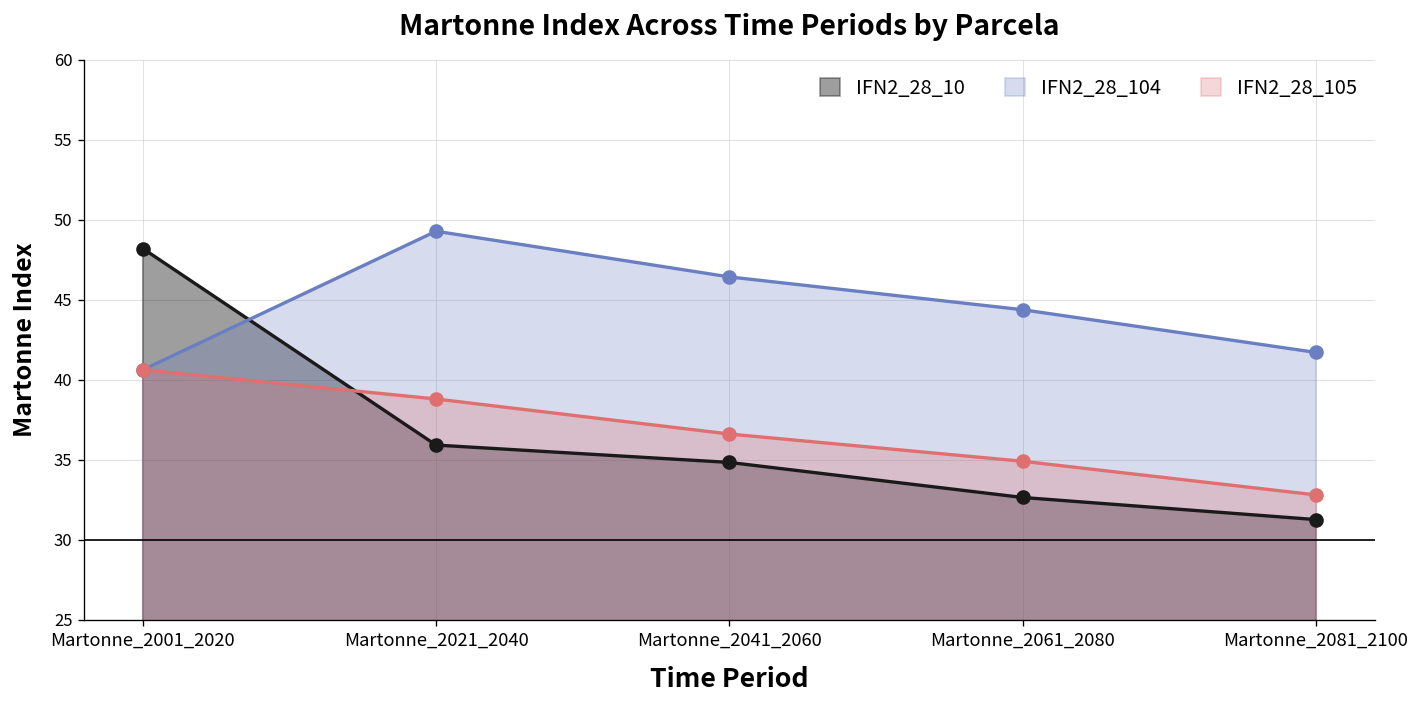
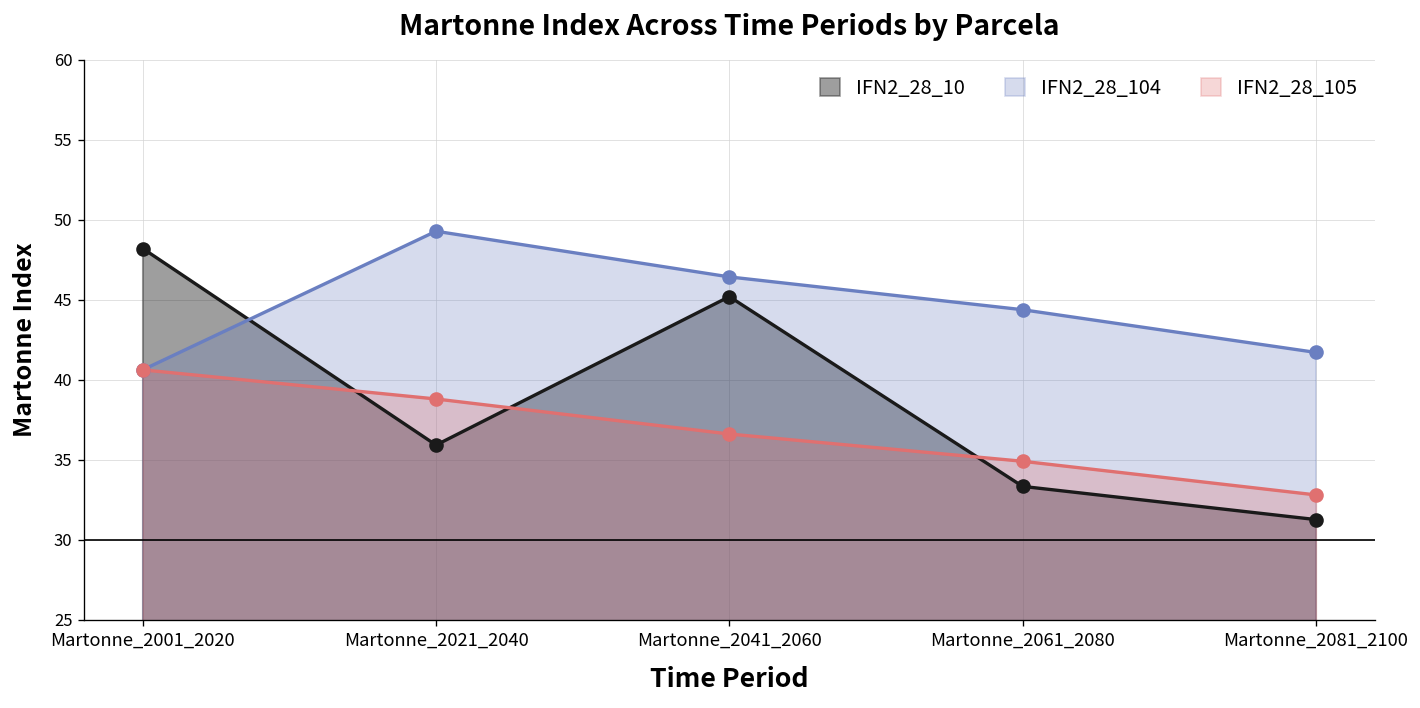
IFN2_28_10, Martonne_2041_2060: 34.8 -> 45.2
IFN2_28_10, Martonne_2061_2080: 32.6 -> 33.3
